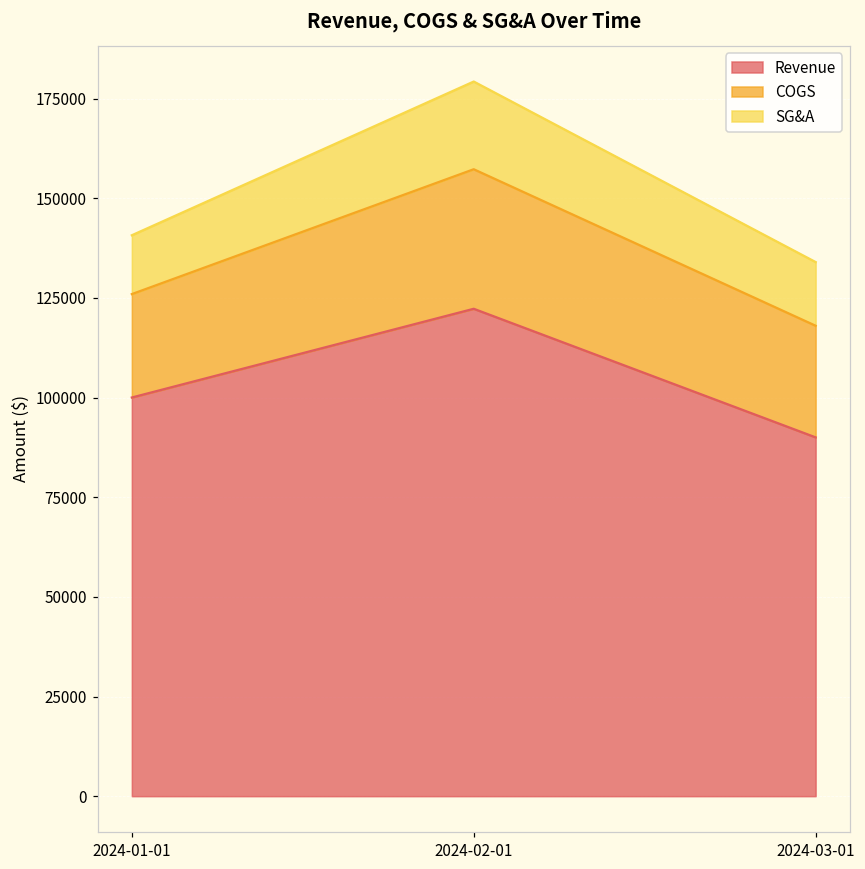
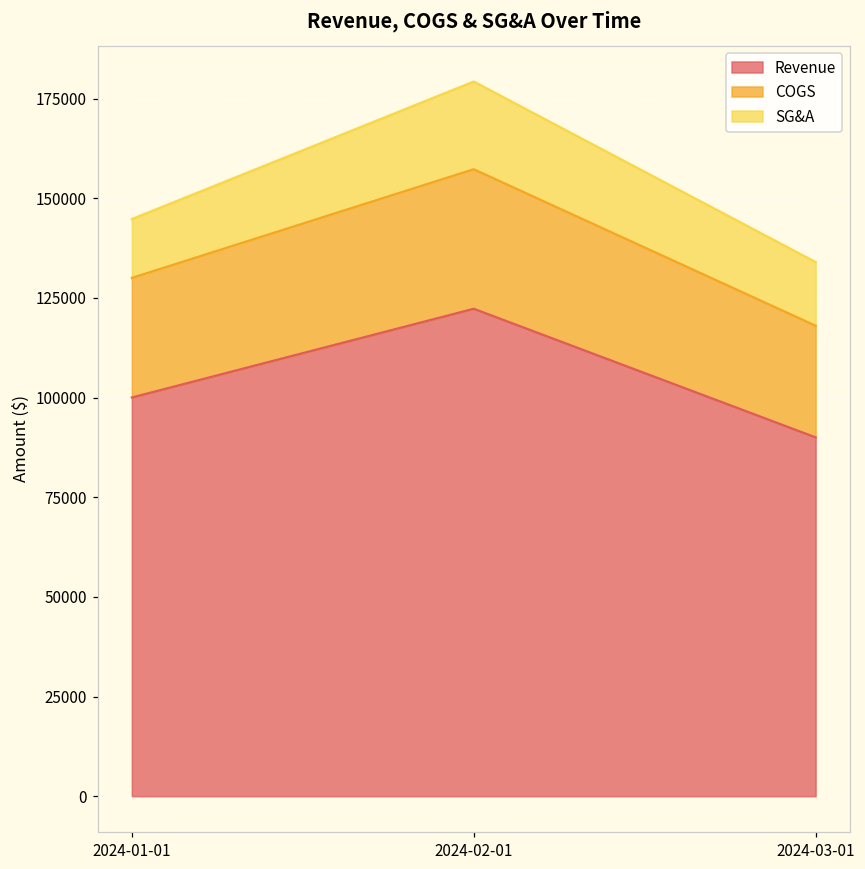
COGS, 2024-01-01: 26000 -> 30000
